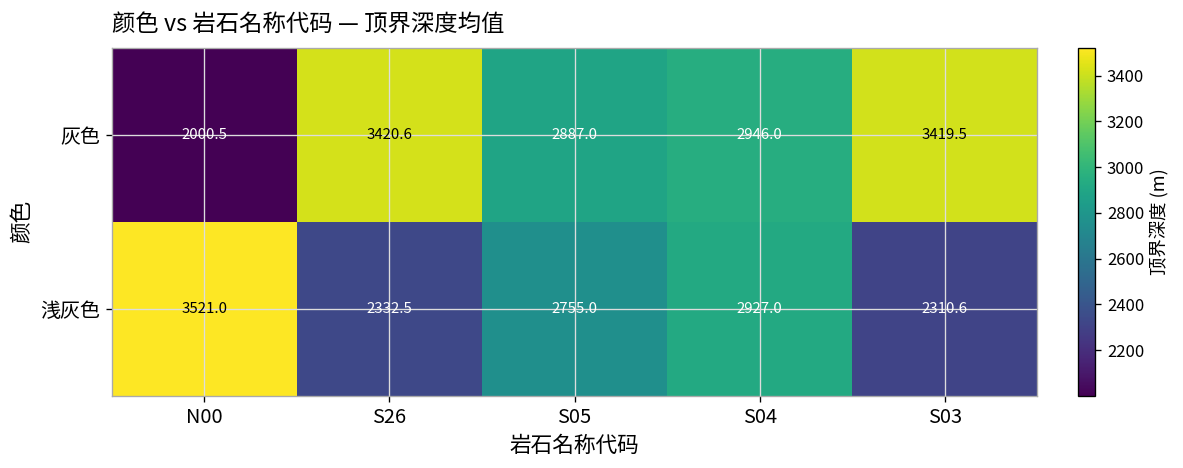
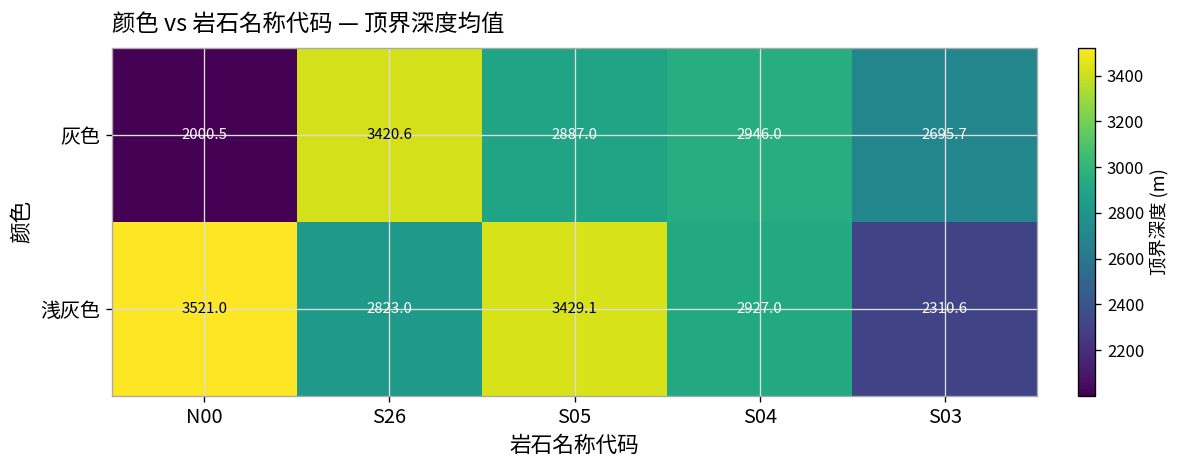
灰色, S03: 3419.5 -> 2695.7
浅灰色, S26: 2332.5 -> 2823.0
浅灰色, S05: 2755.0 -> 3429.1
